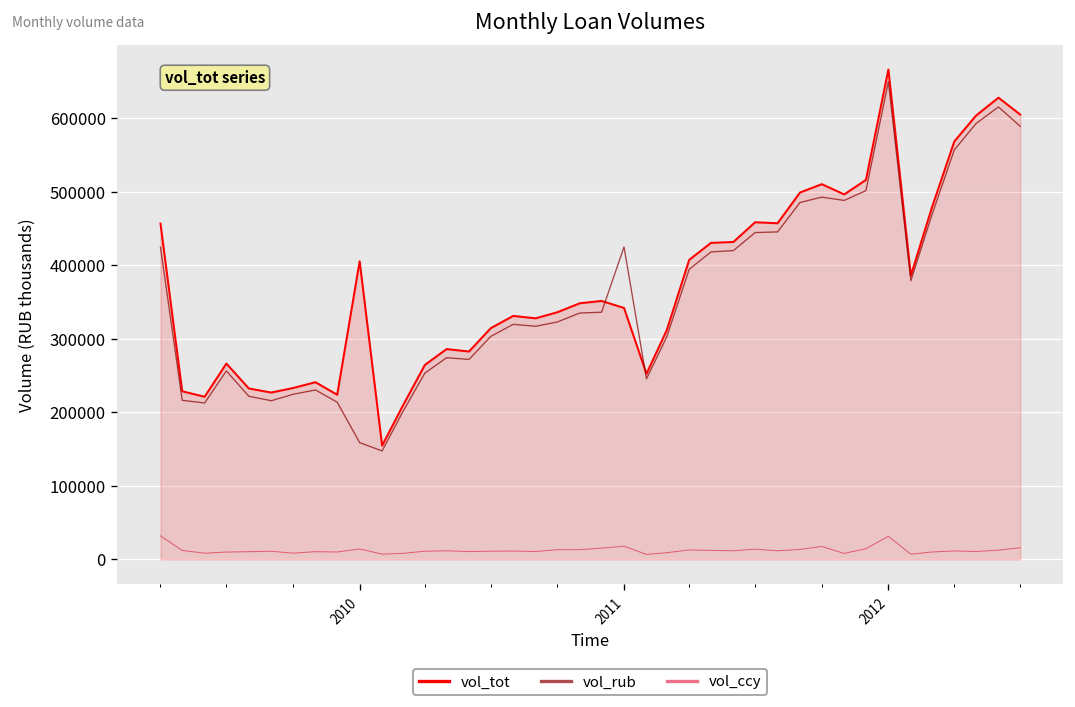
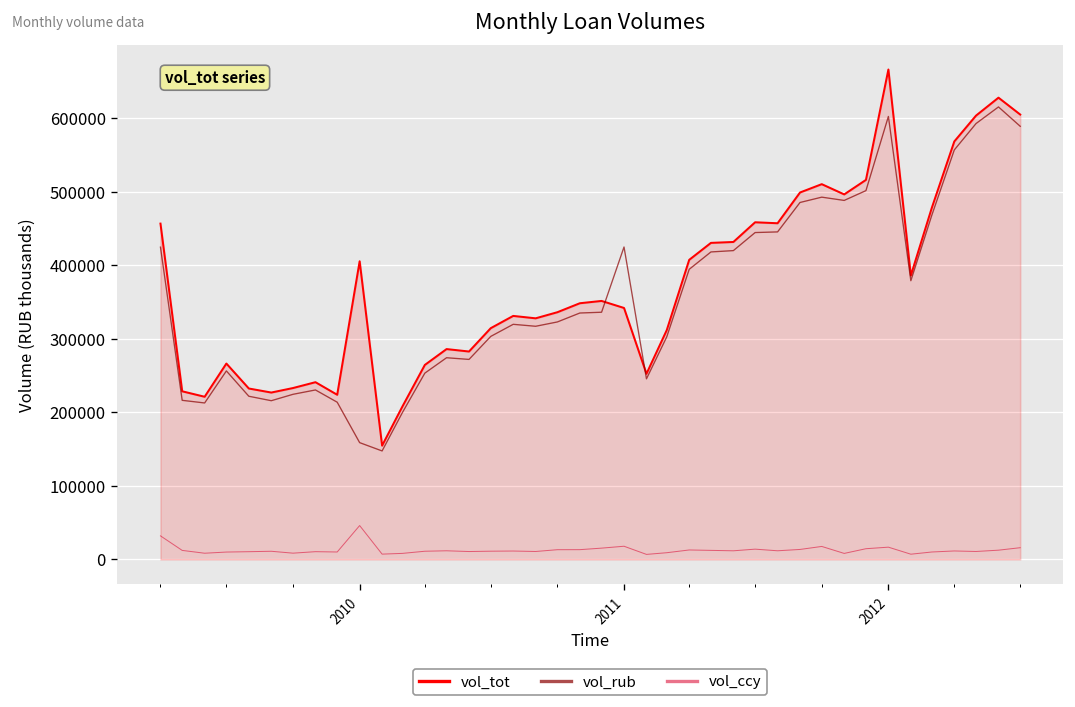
vol_ccy, 2010: 10000 -> 50000
vol_rub, 2012: 650000 -> 600000
vol_ccy, 2012: 30000 -> 20000
